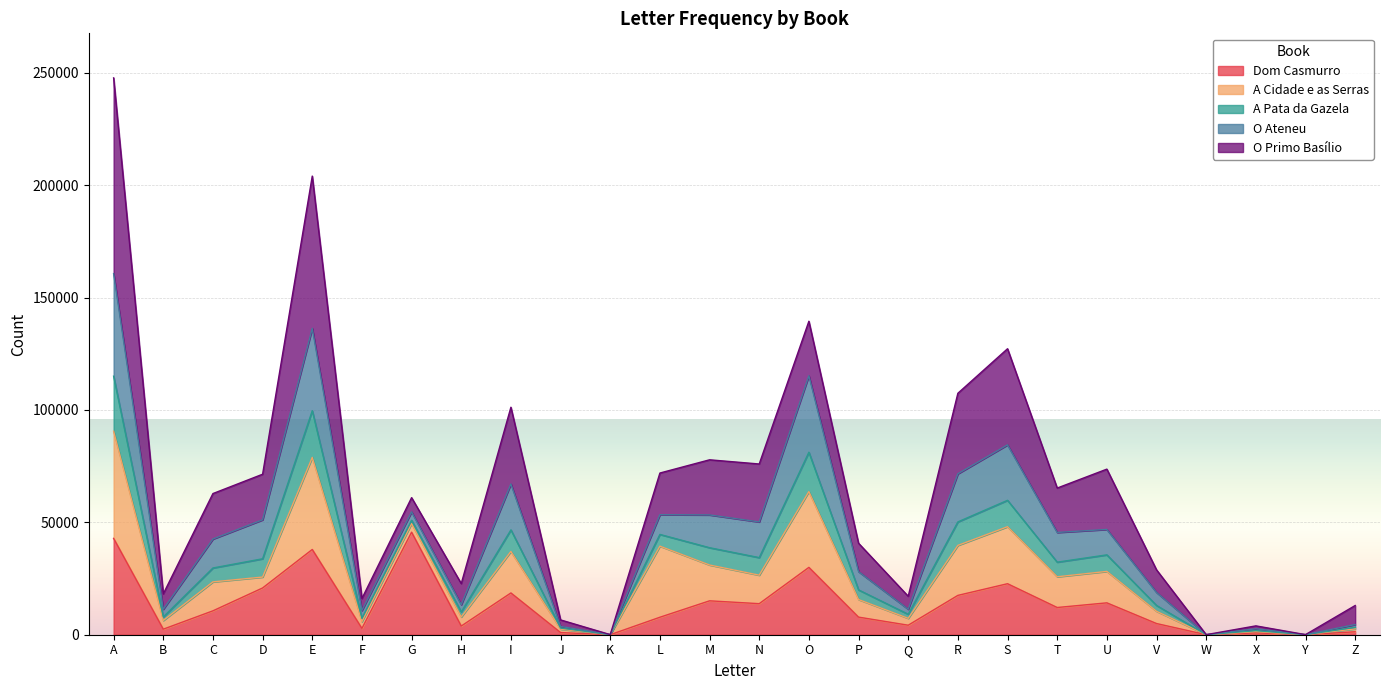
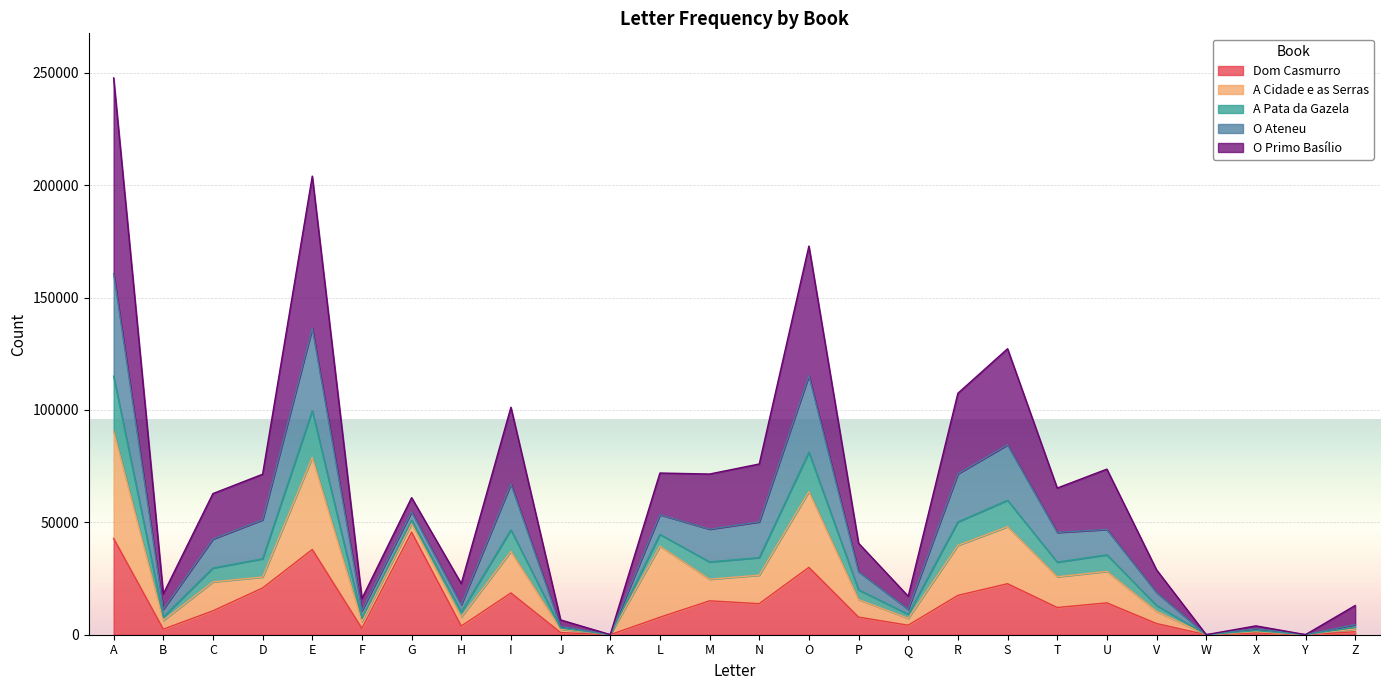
A Cidade e as Serras, M: 16000 -> 10000
O Primo Basílio, O: 24000 -> 58000
